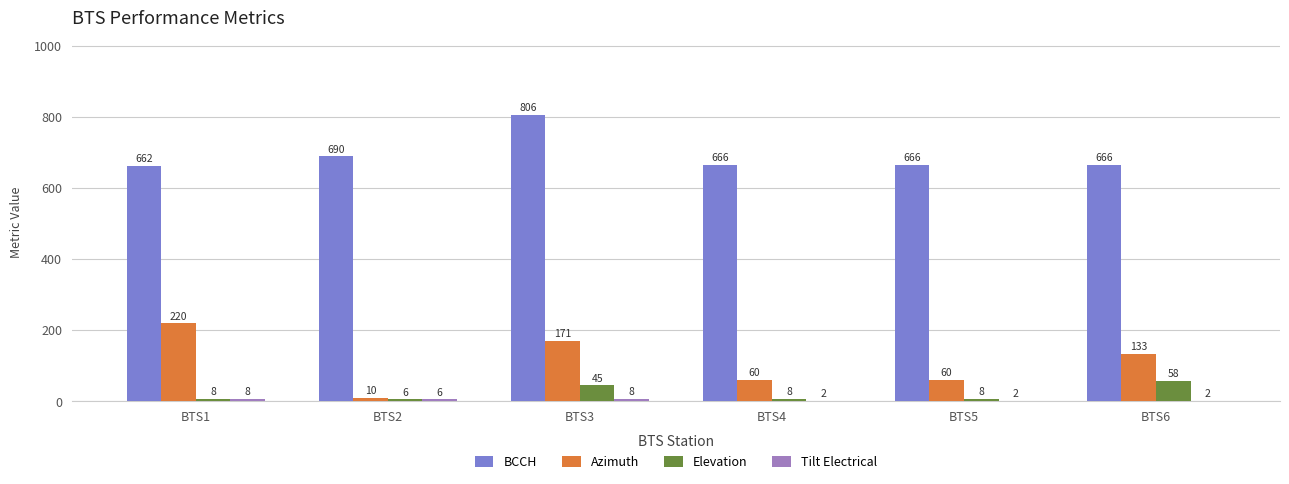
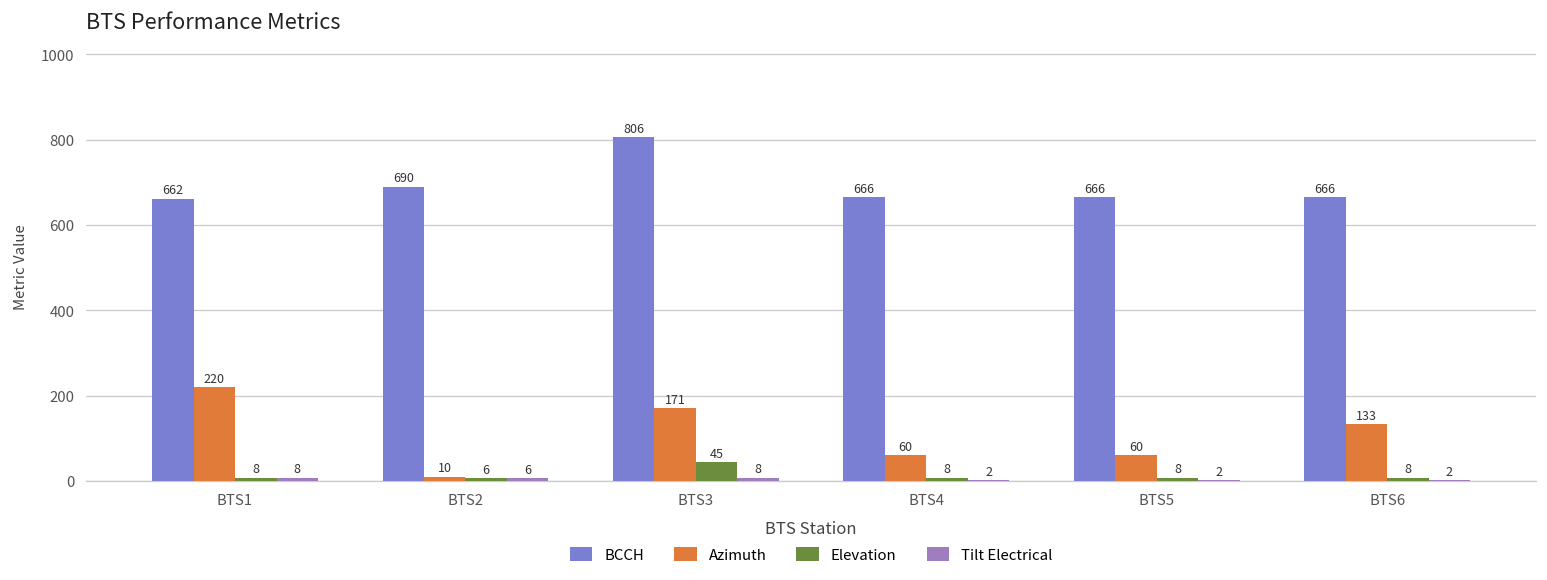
Elevation, BTS6: 58 -> 8
